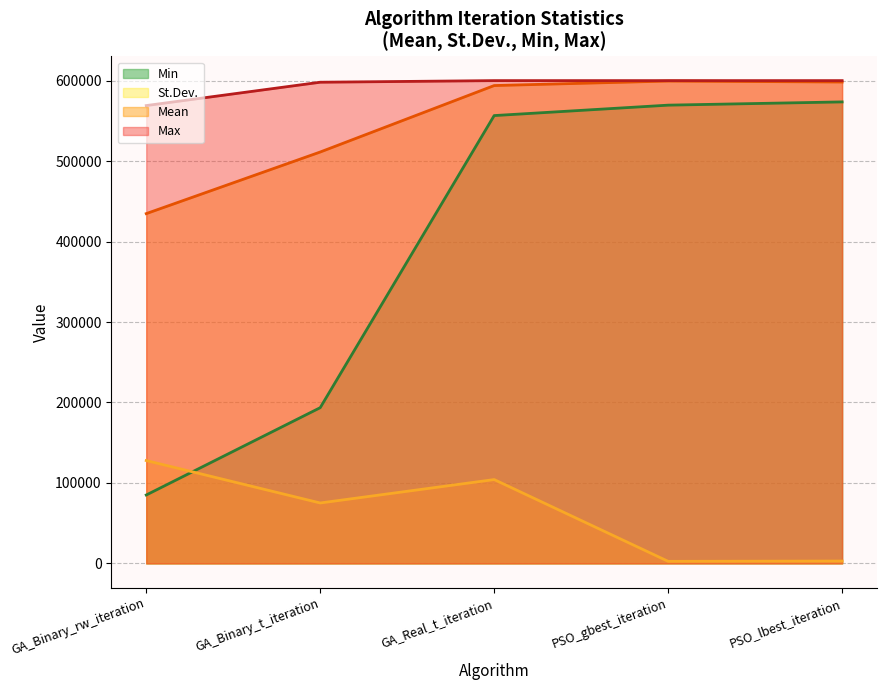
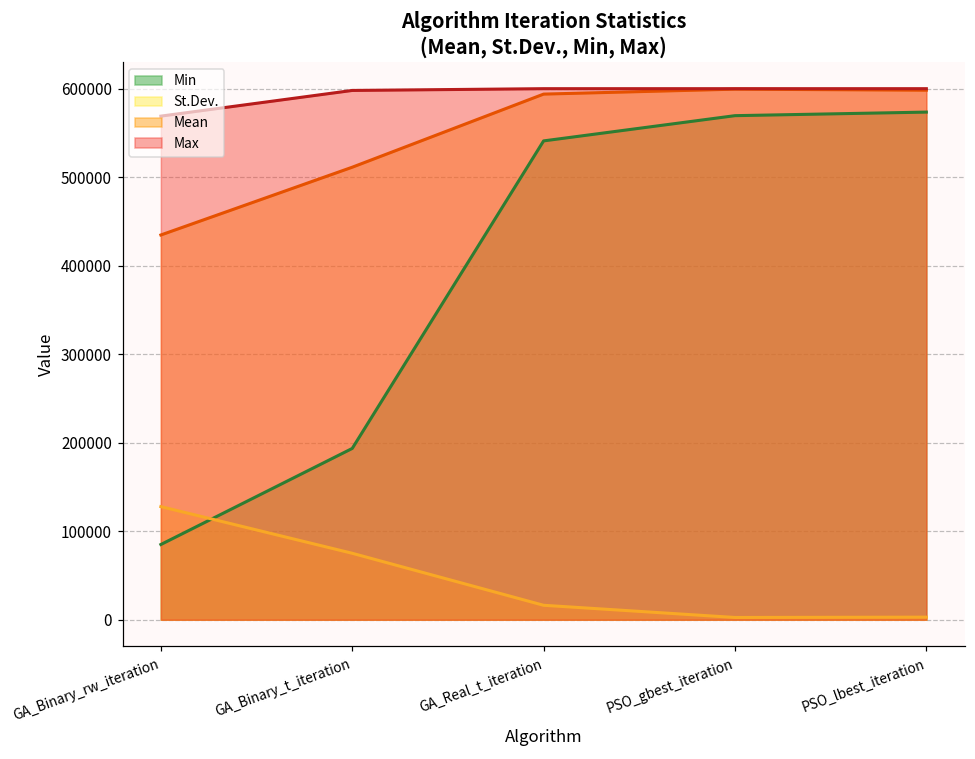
Min, GA_Real_t_iteration: 560000 -> 540000
St.Dev., GA_Real_t_iteration: 100000 -> 20000
